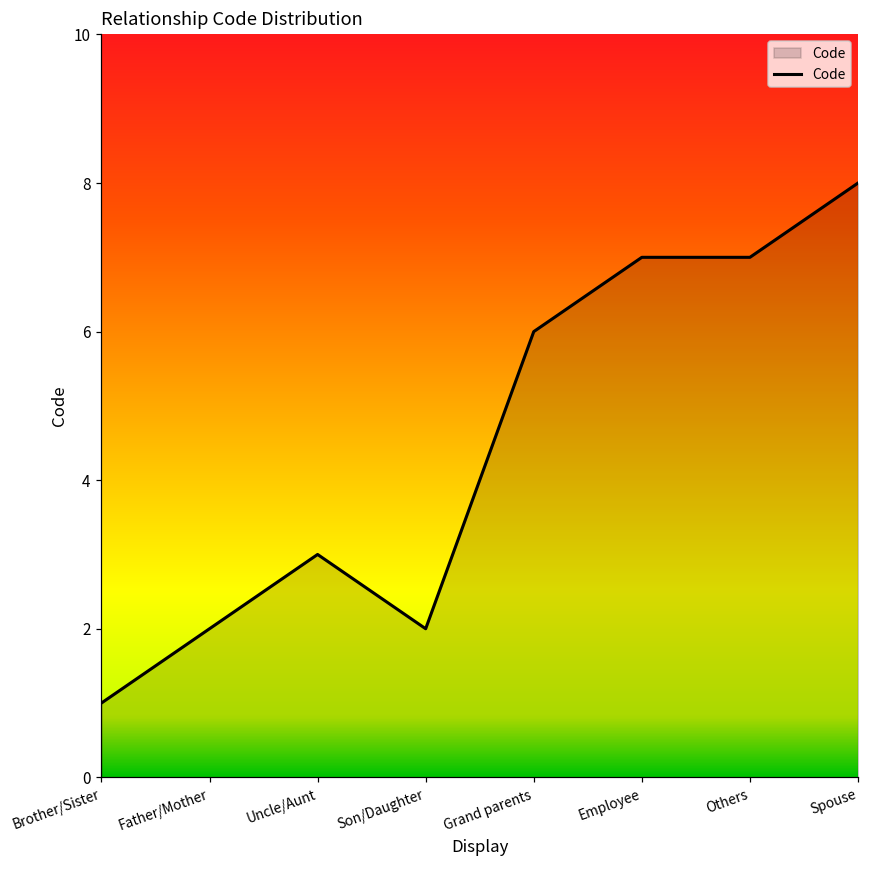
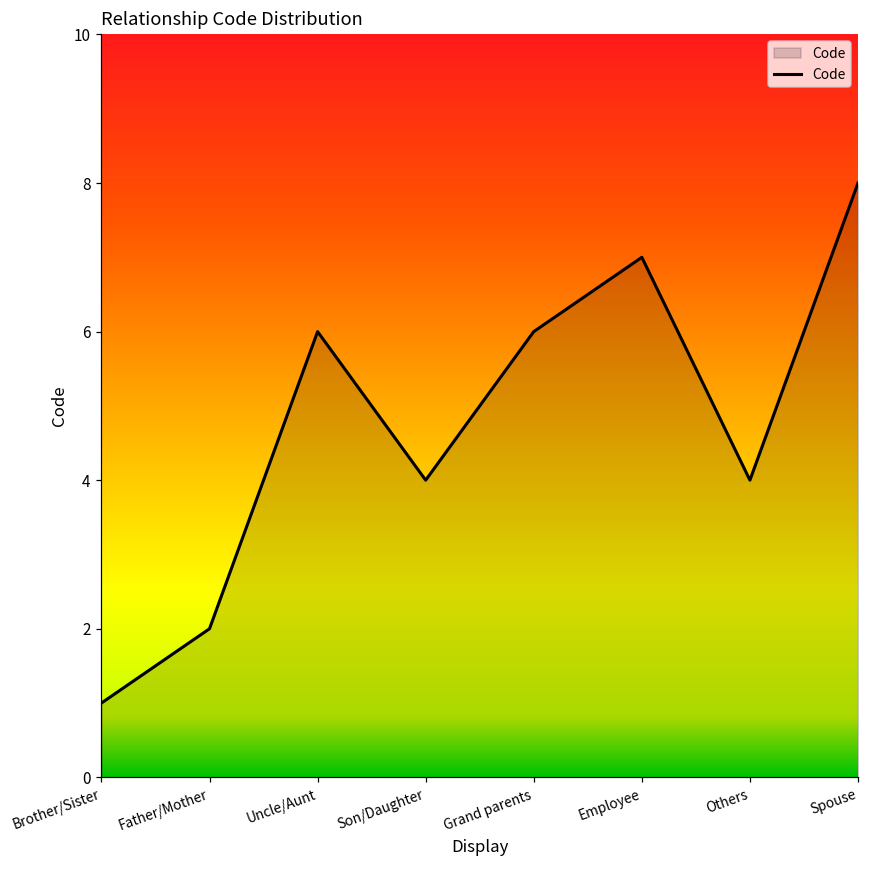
Uncle/Aunt: 3 -> 6
Son/Daughter: 2 -> 4
Others: 7 -> 4
